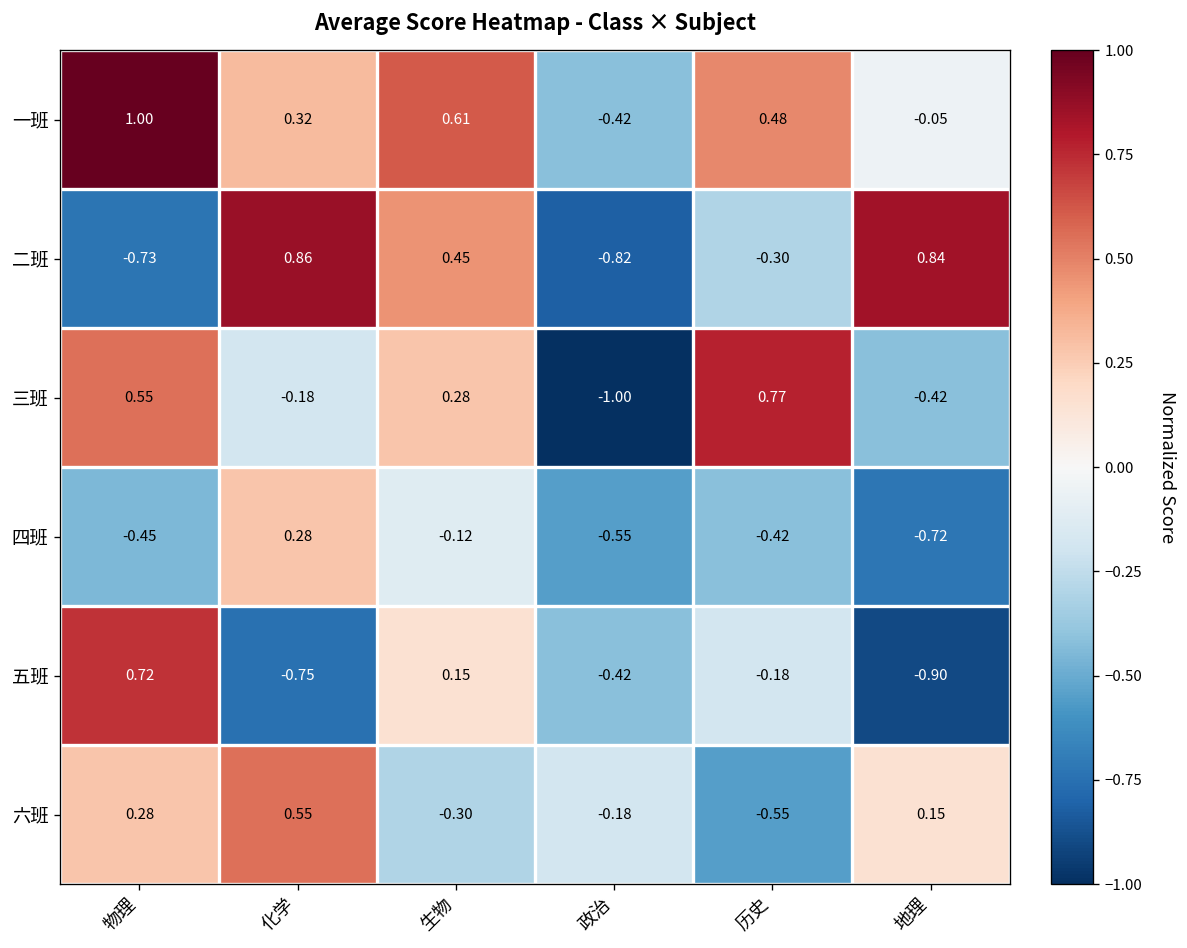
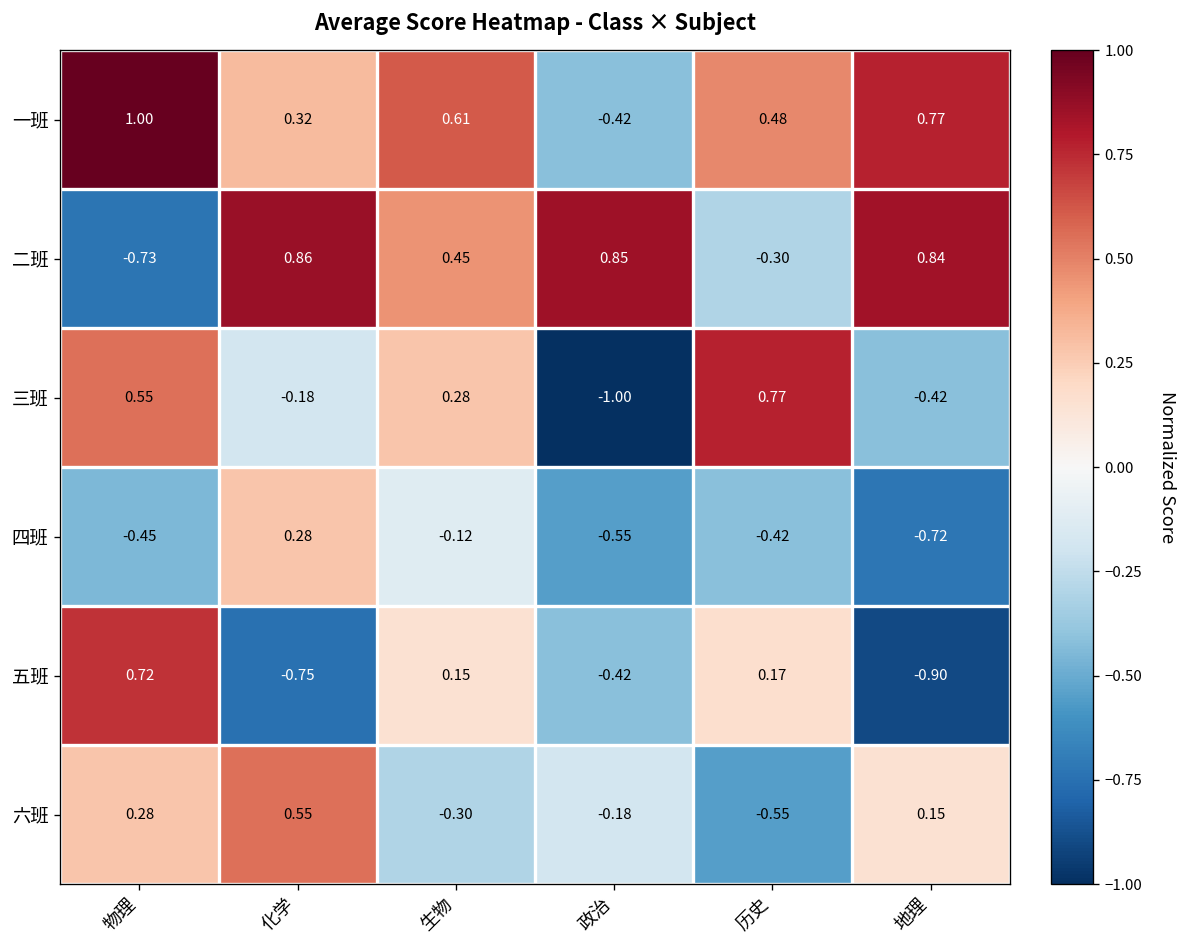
一班, 地理: -0.05 -> 0.77
二班, 政治: -0.82 -> 0.85
五班, 历史: -0.18 -> 0.17
